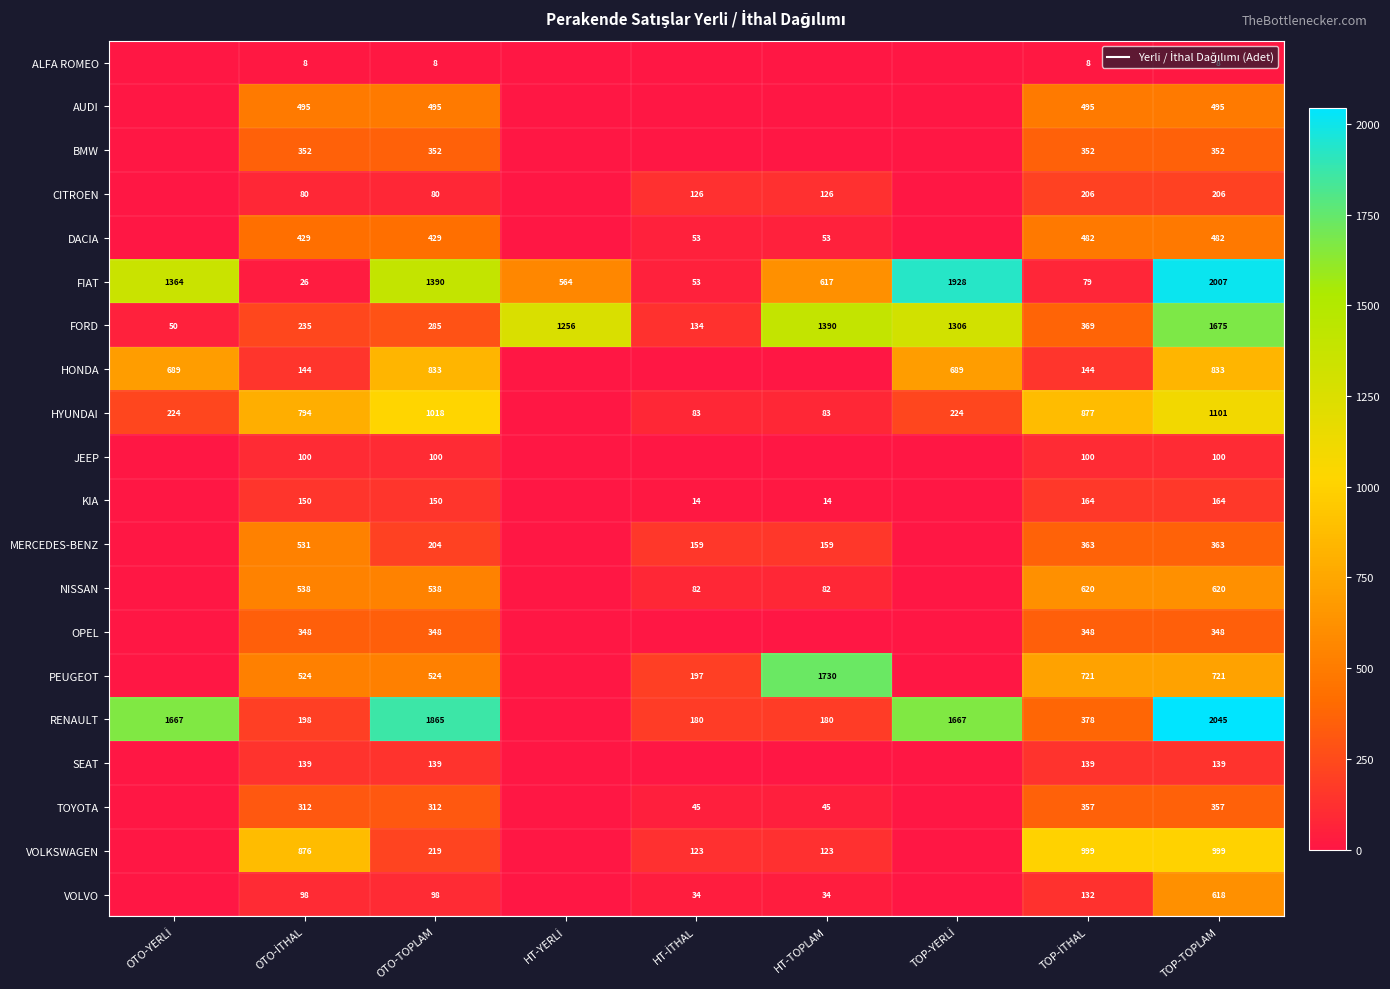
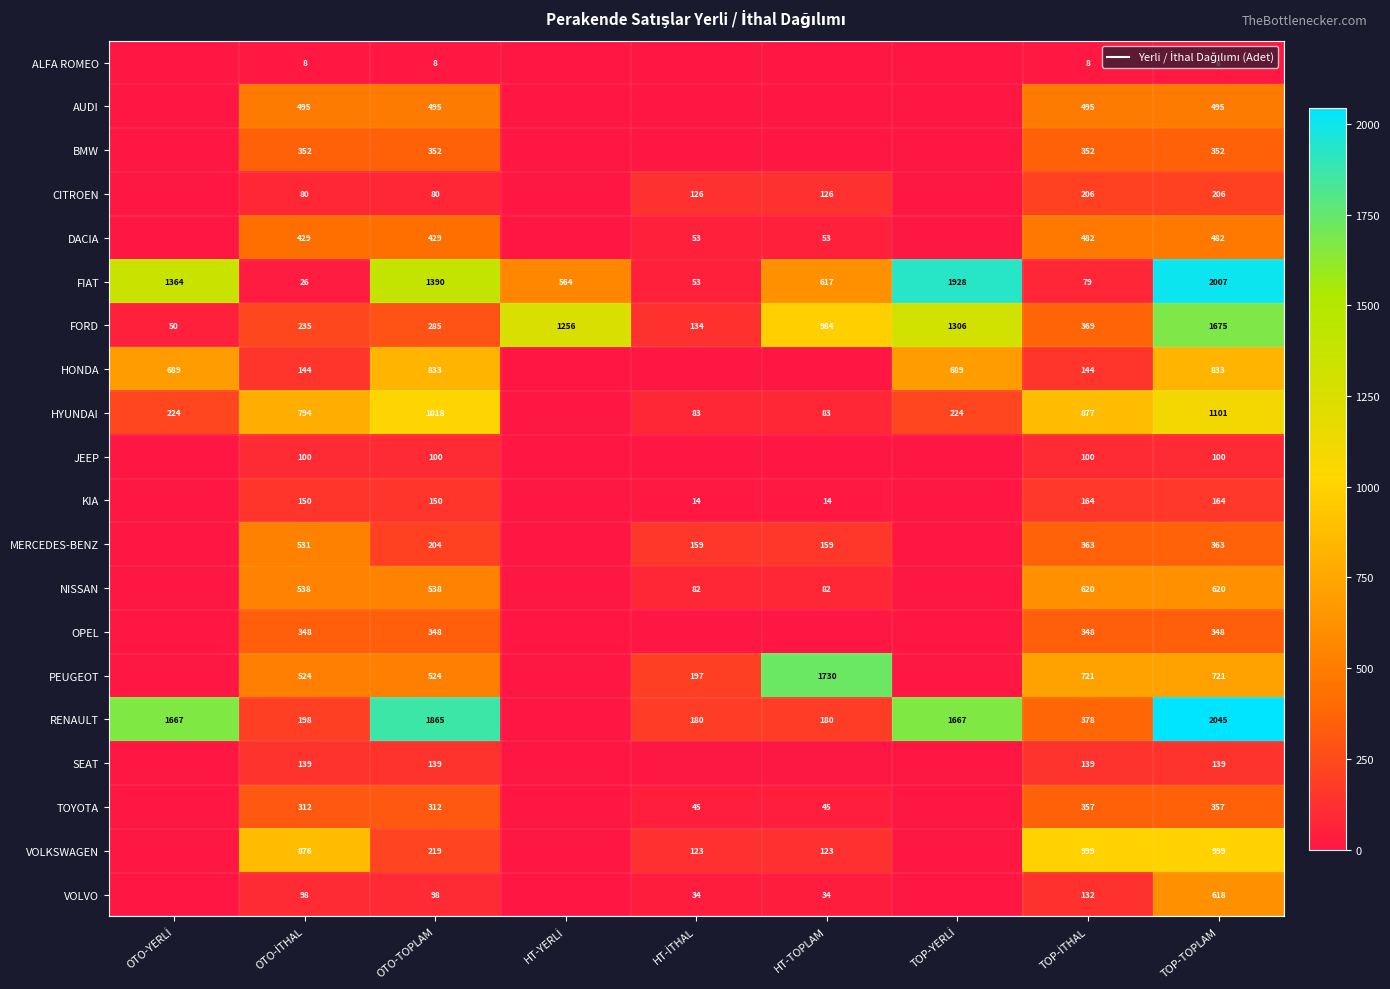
FORD, HT-TOPLAM: 1390 -> 984
